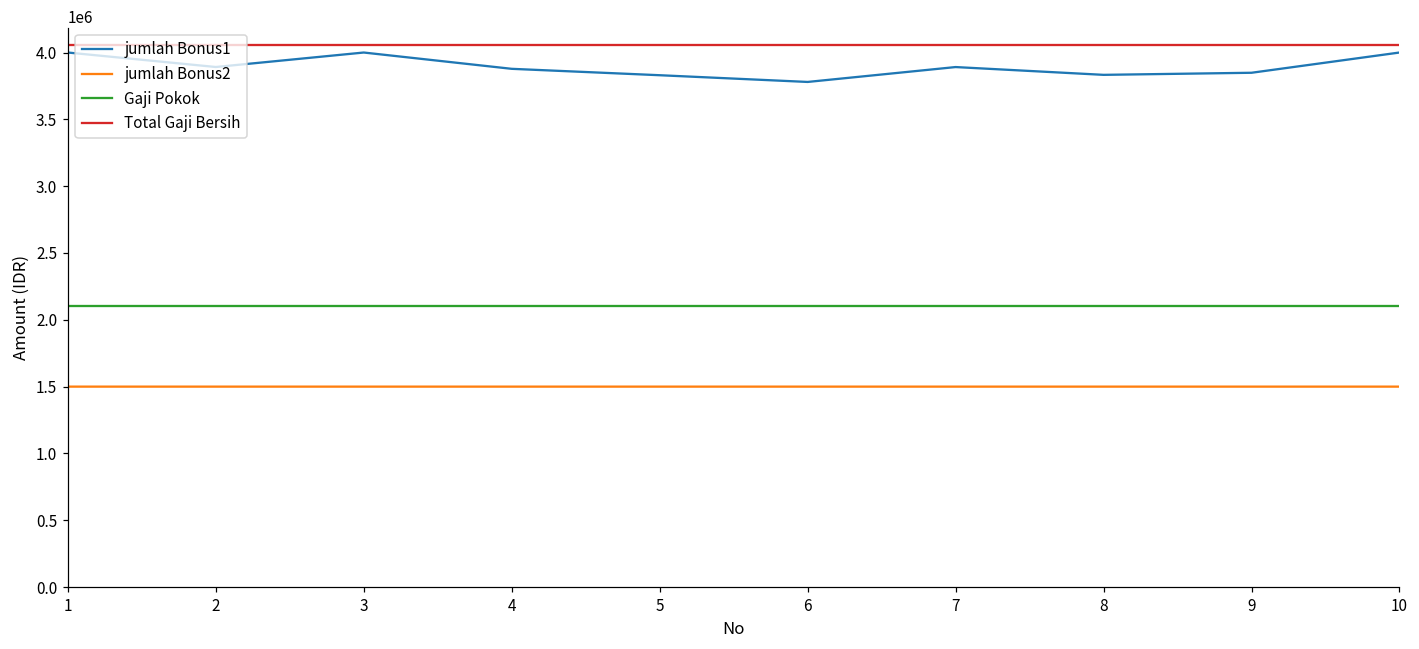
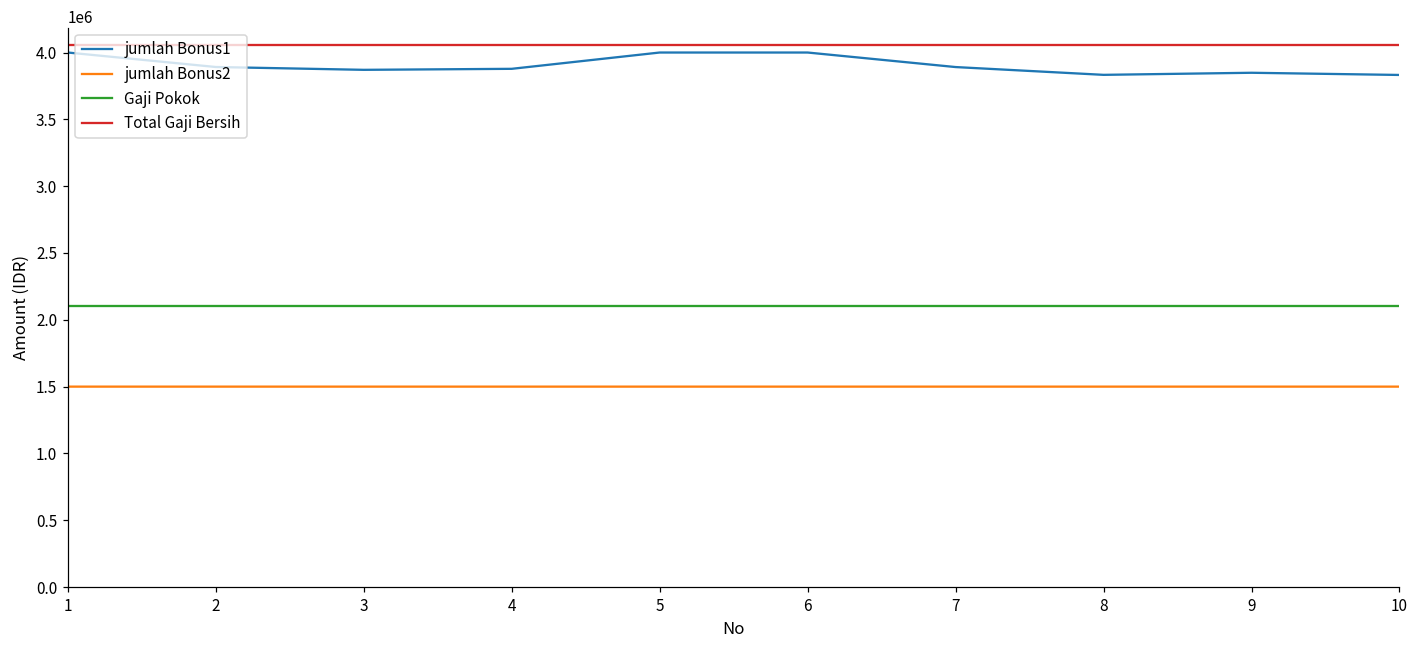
jumlah Bonus1, 3: 4000000 -> 3870000
jumlah Bonus1, 5: 3830000 -> 4000000
jumlah Bonus1, 6: 3780000 -> 4000000
jumlah Bonus1, 10: 4000000 -> 3830000
